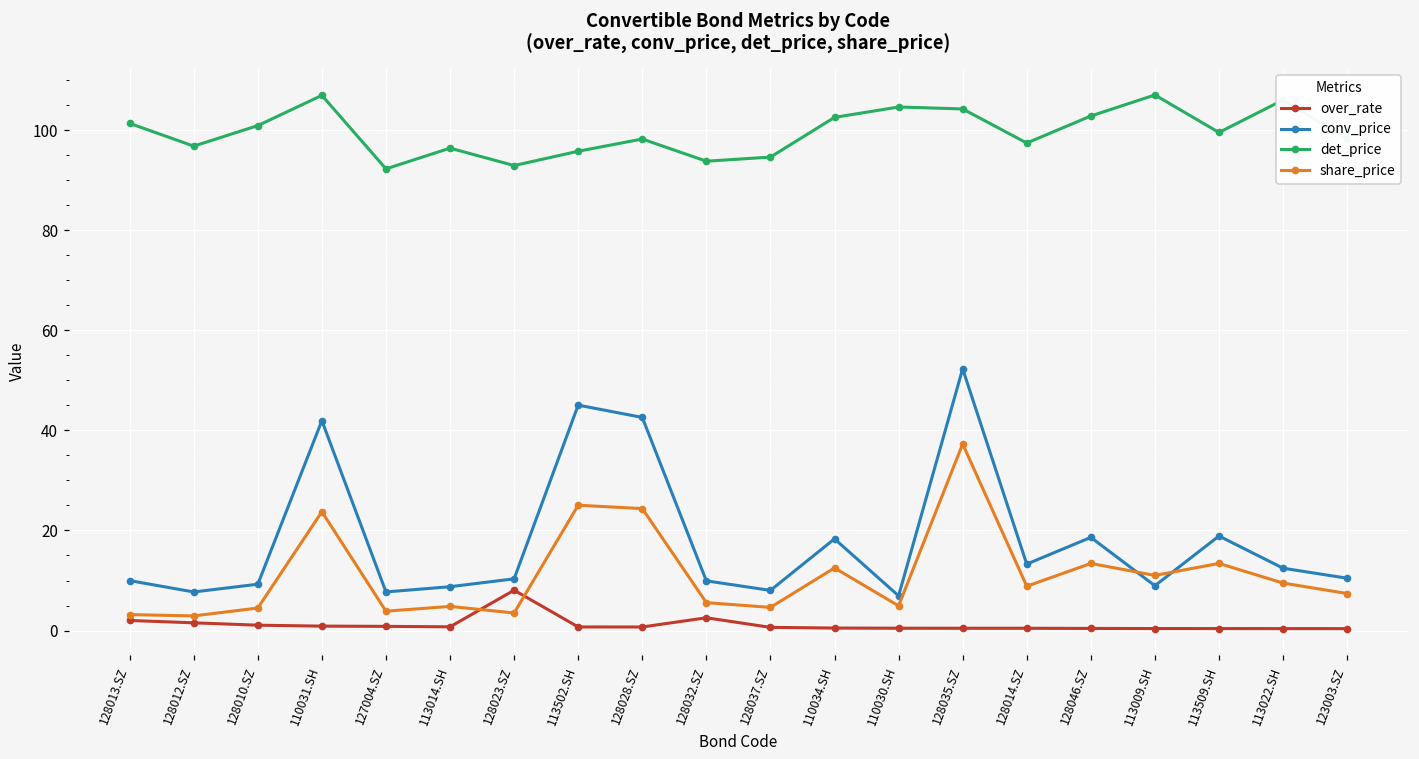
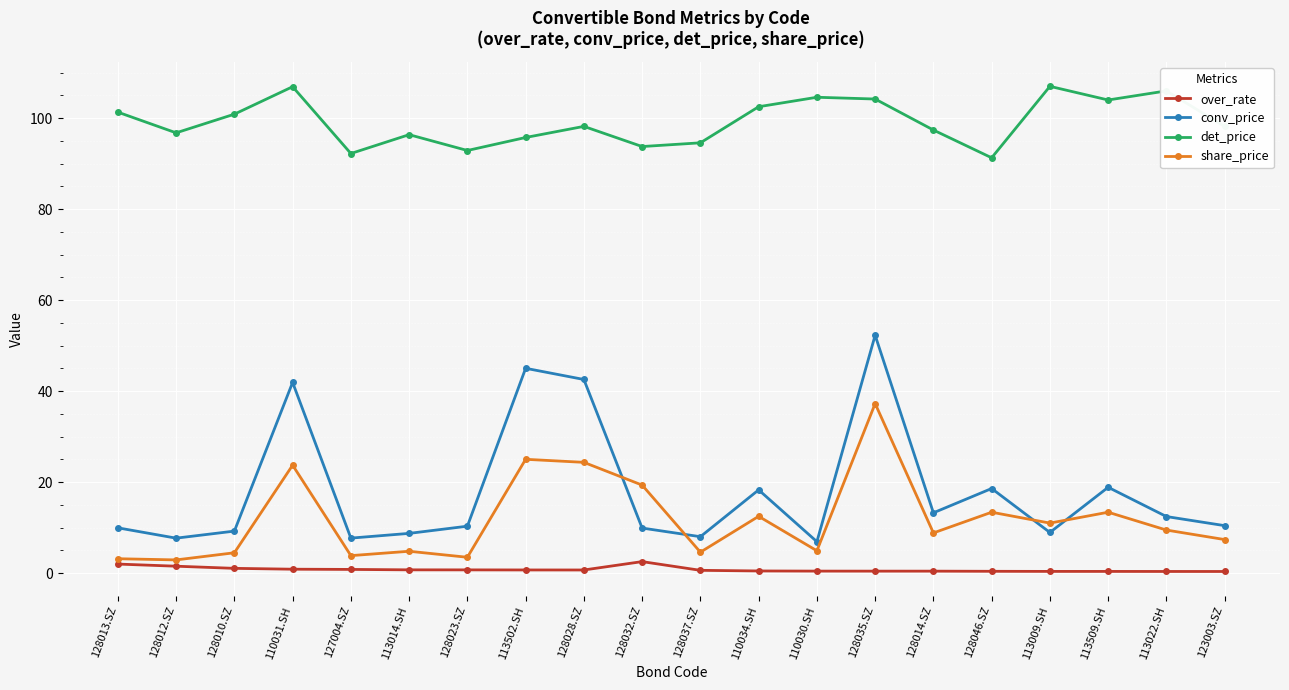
over_rate, 128023.SZ: 8 -> 1
share_price, 128032.SZ: 6 -> 19
det_price, 128046.SZ: 103 -> 91
det_price, 113509.SH: 100 -> 104
